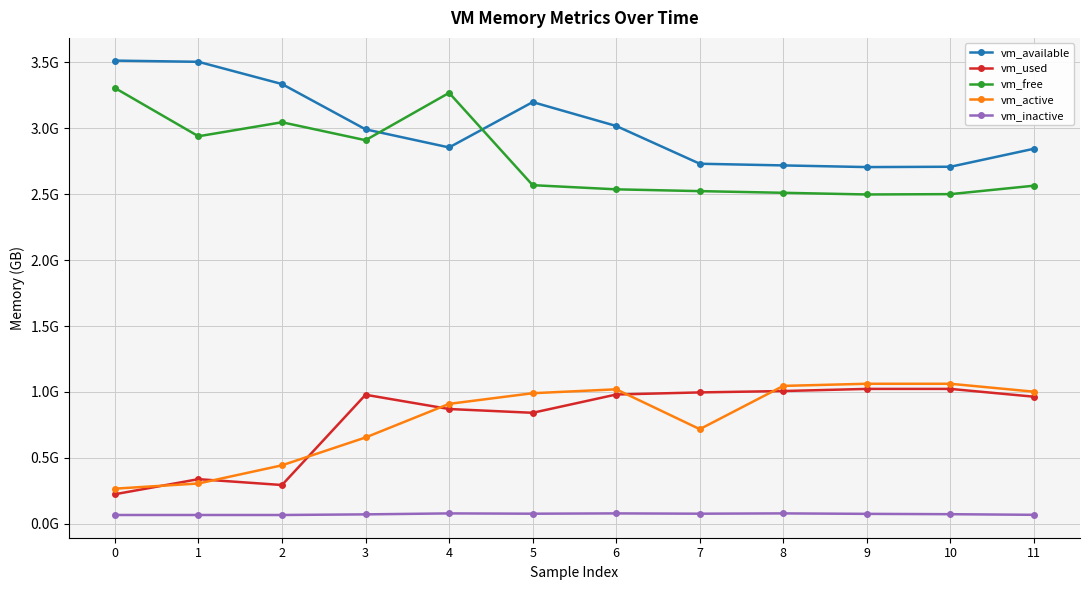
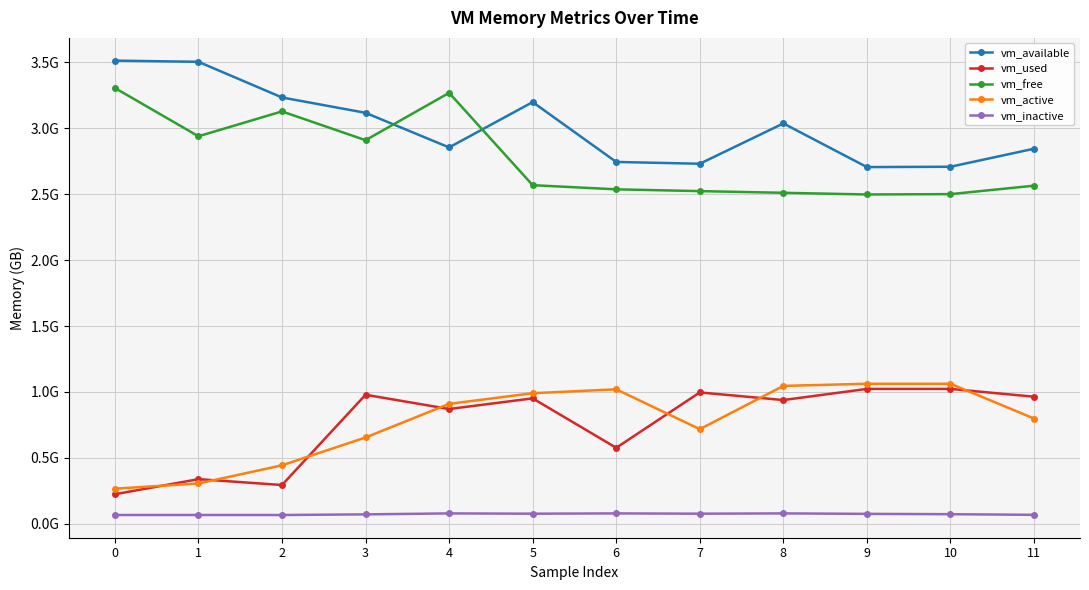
vm_available, 2: 3340000000 -> 3230000000
vm_free, 2: 3050000000 -> 3130000000
vm_available, 3: 2990000000 -> 3120000000
vm_used, 5: 840000000 -> 950000000
vm_available, 6: 3020000000 -> 2740000000
vm_used, 6: 980000000 -> 580000000
vm_available, 8: 2720000000 -> 3040000000
vm_used, 8: 1010000000 -> 940000000
vm_active, 11: 1000000000 -> 800000000
